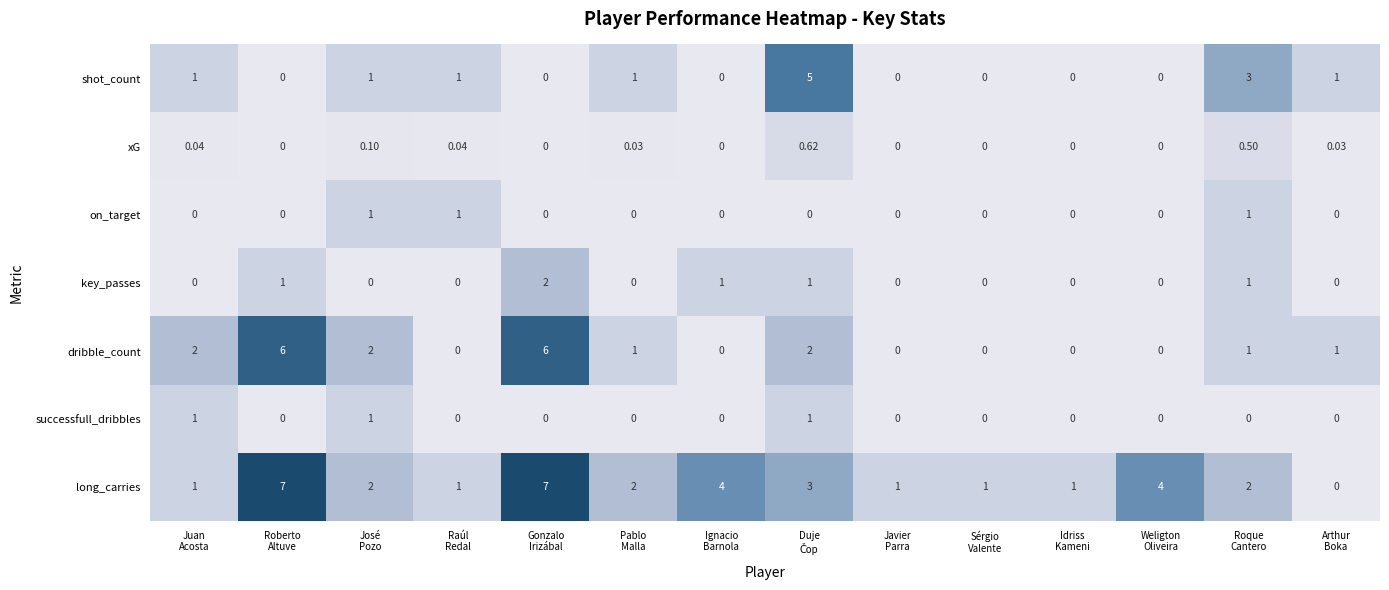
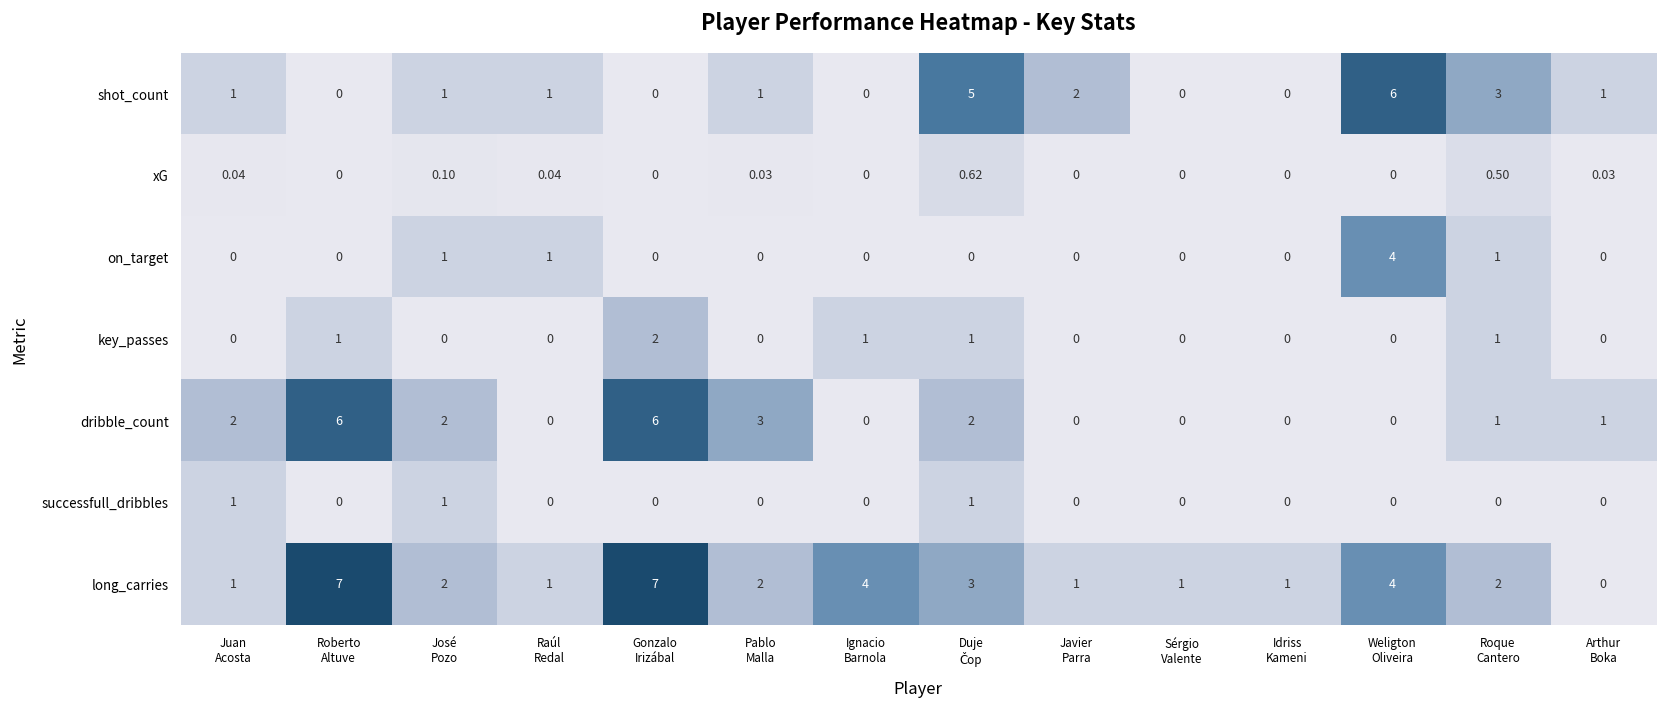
shot_count, Javier Parra: 0 -> 2
shot_count, Weligton Oliveira: 0 -> 6
on_target, Weligton Oliveira: 0 -> 4
dribble_count, Pablo Malla: 1 -> 3
